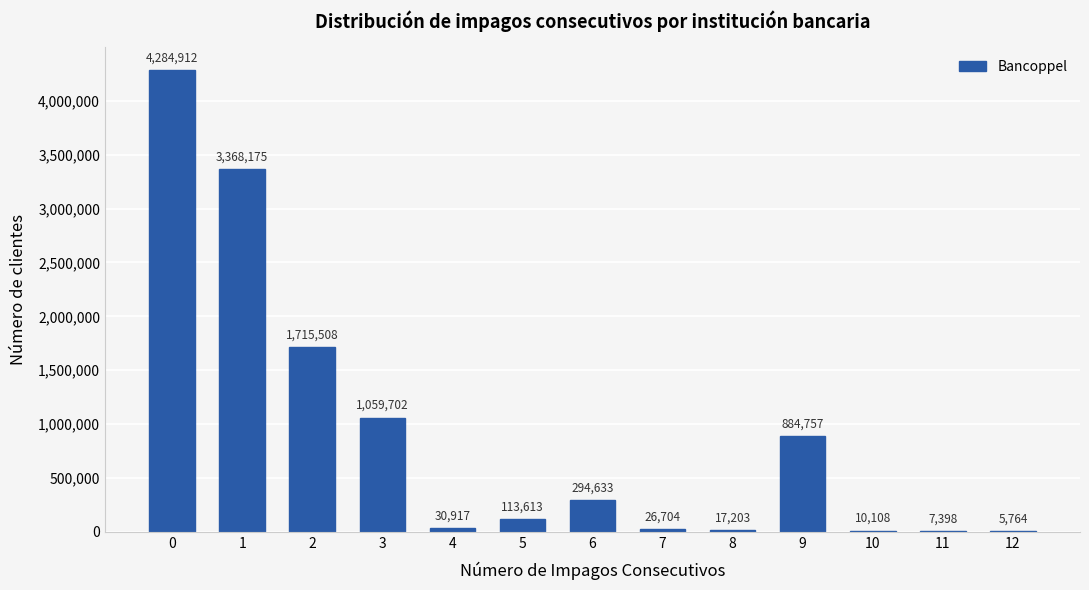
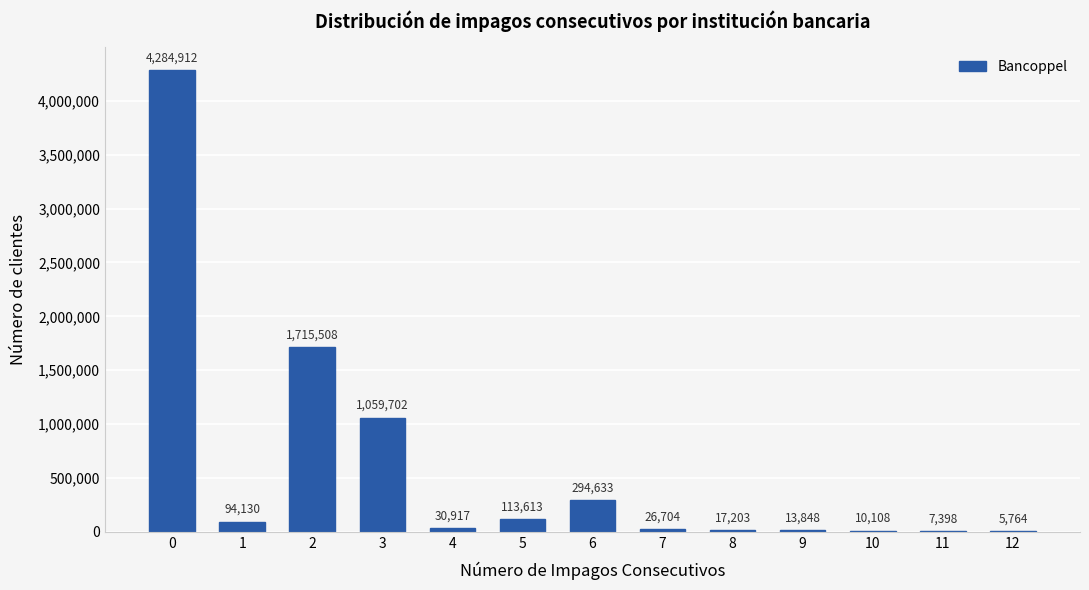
1: 3,368,175 -> 94,130
9: 884,757 -> 13,848
